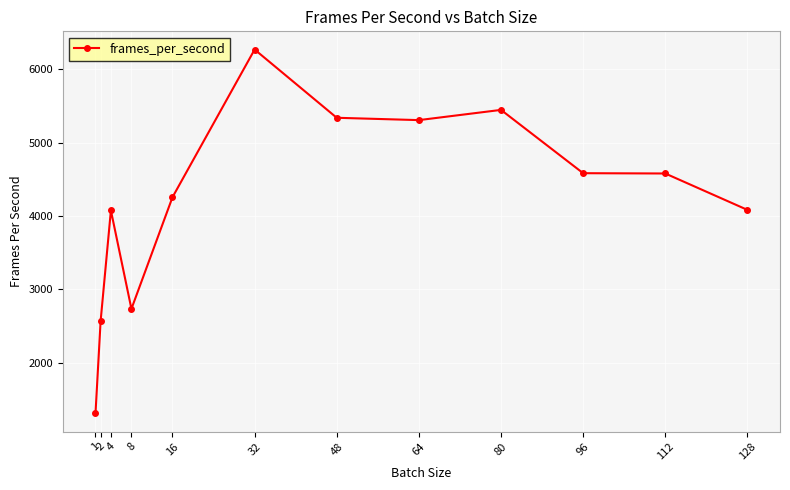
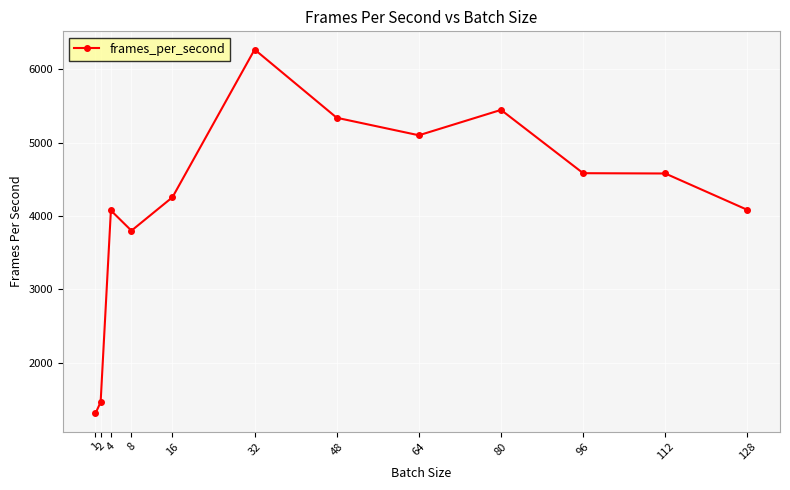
2: 2600 -> 1500
8: 2700 -> 3800
64: 5300 -> 5100
